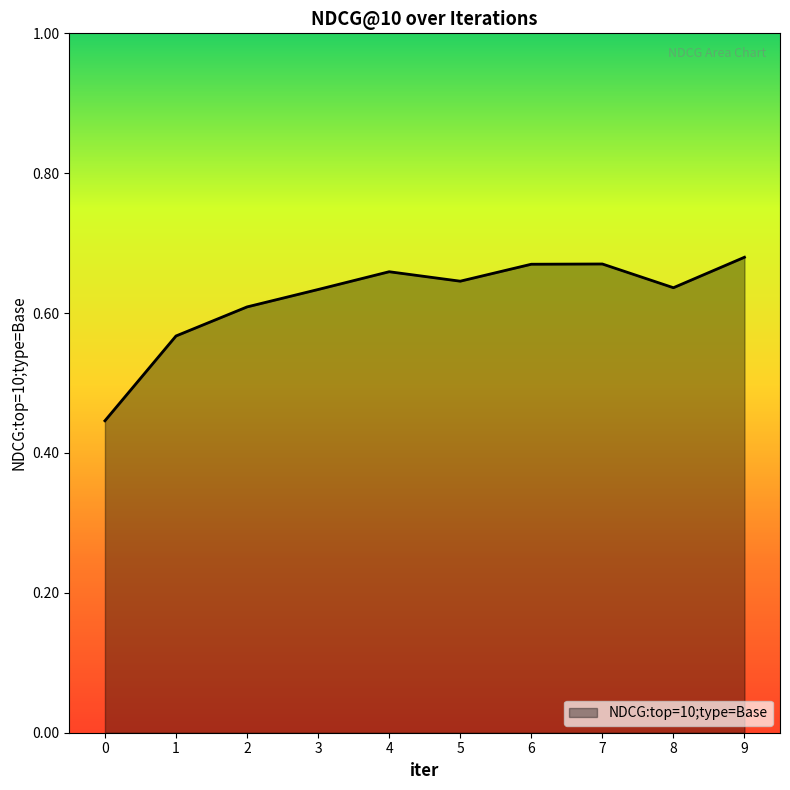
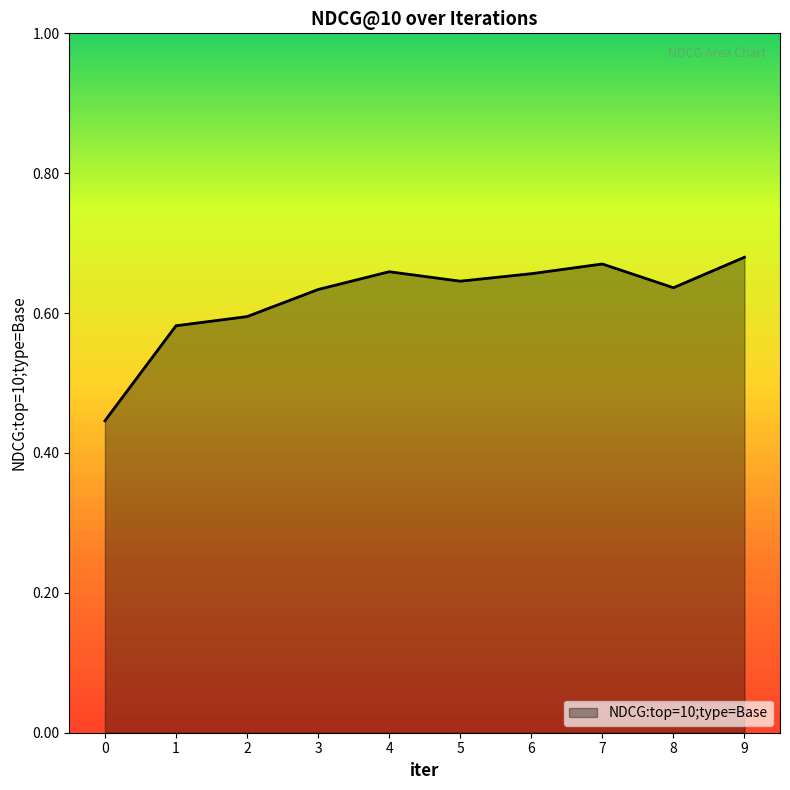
1: 0.57 -> 0.58
2: 0.61 -> 0.59
6: 0.67 -> 0.66
